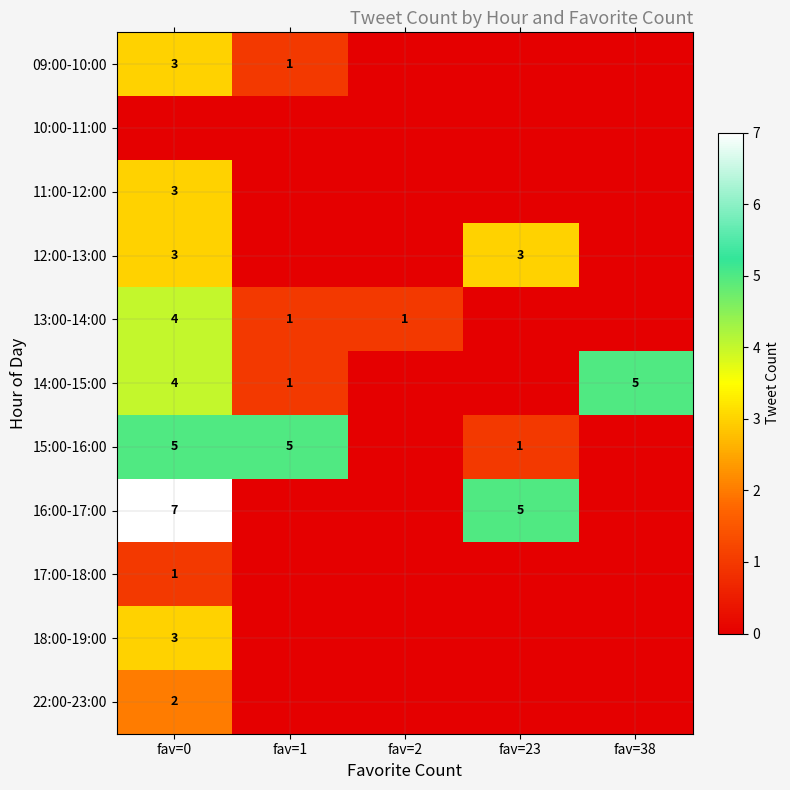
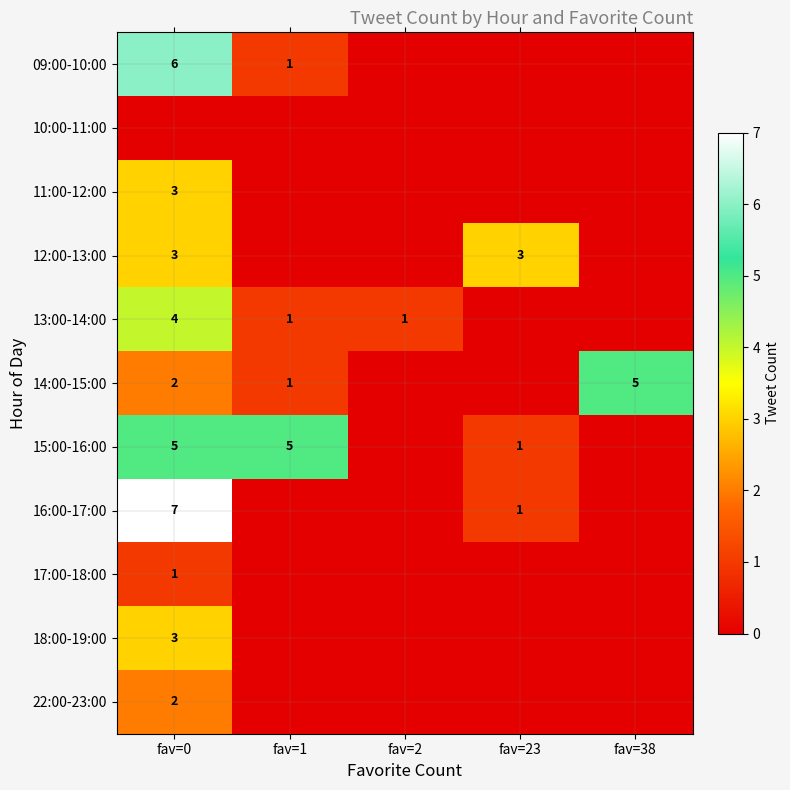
09:00-10:00, fav=0: 3 -> 6
14:00-15:00, fav=0: 4 -> 2
16:00-17:00, fav=23: 5 -> 1
